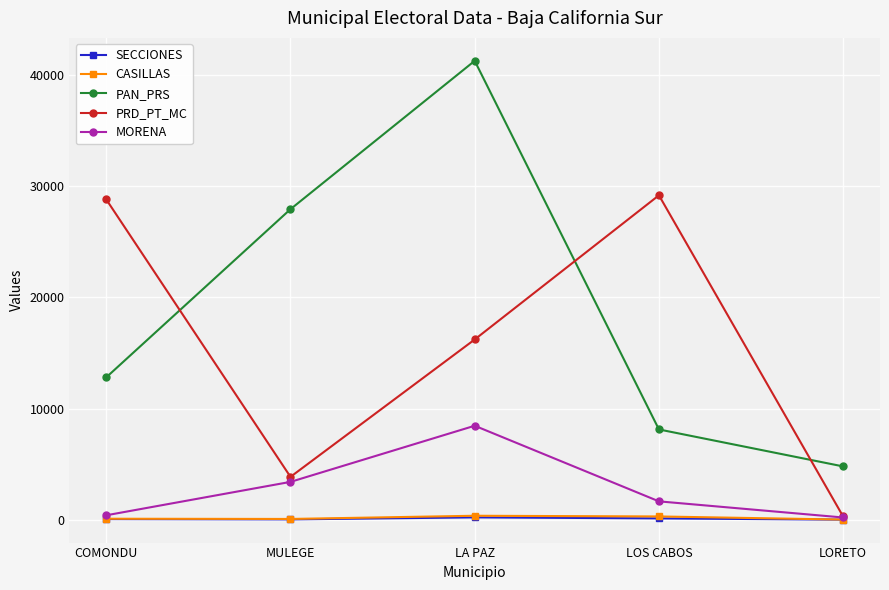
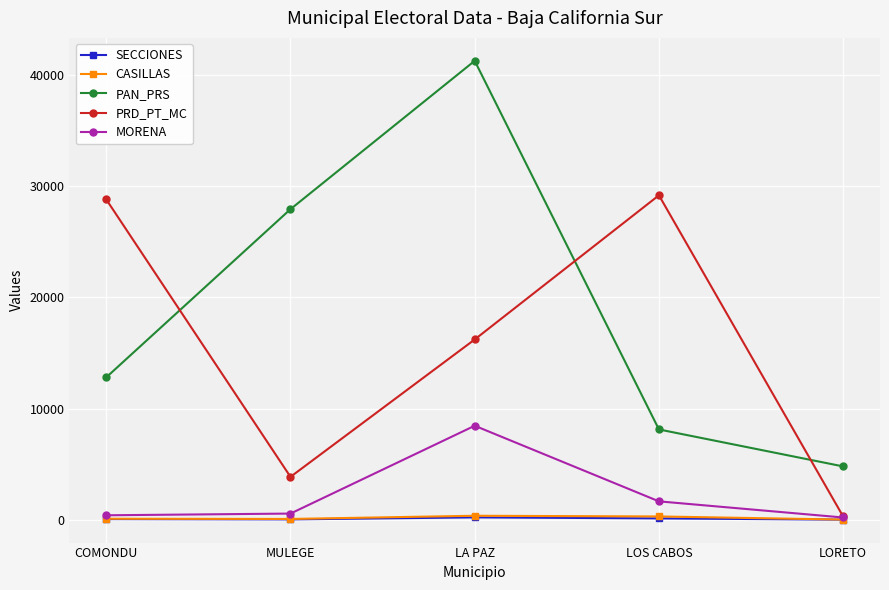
MORENA, MULEGE: 3400 -> 600
